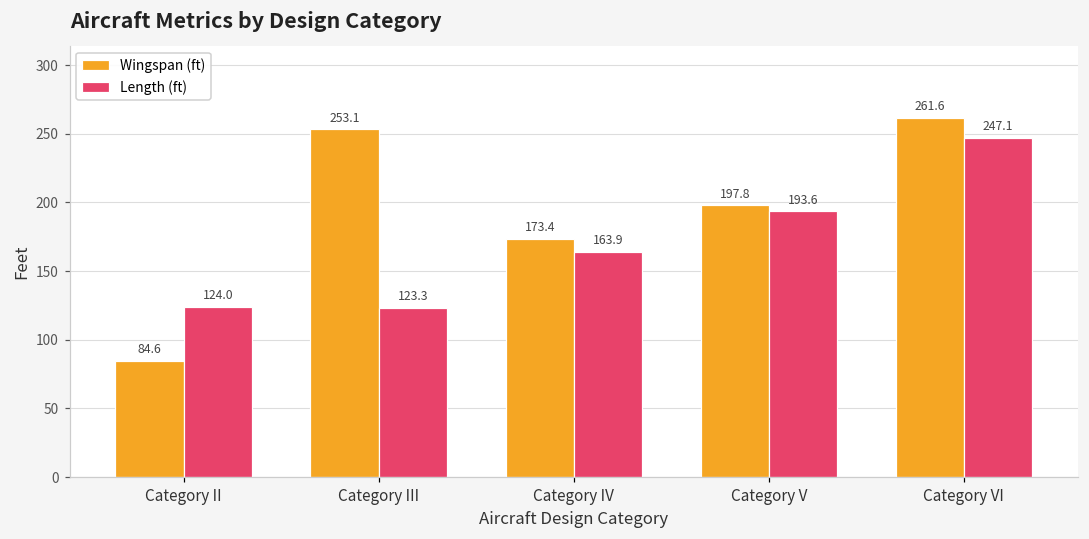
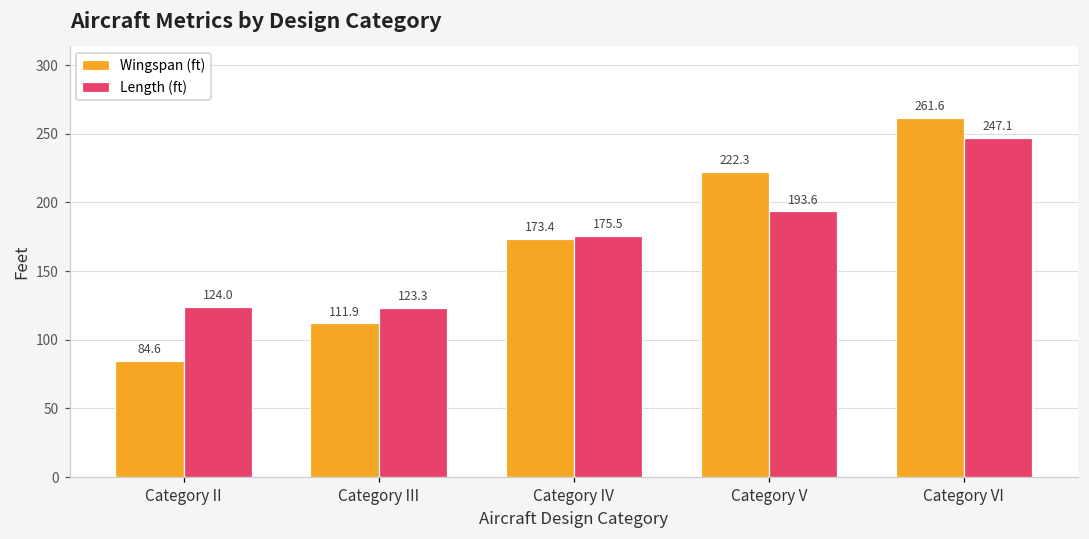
Wingspan (ft), Category III: 253.1 -> 111.9
Length (ft), Category IV: 163.9 -> 175.5
Wingspan (ft), Category V: 197.8 -> 222.3
